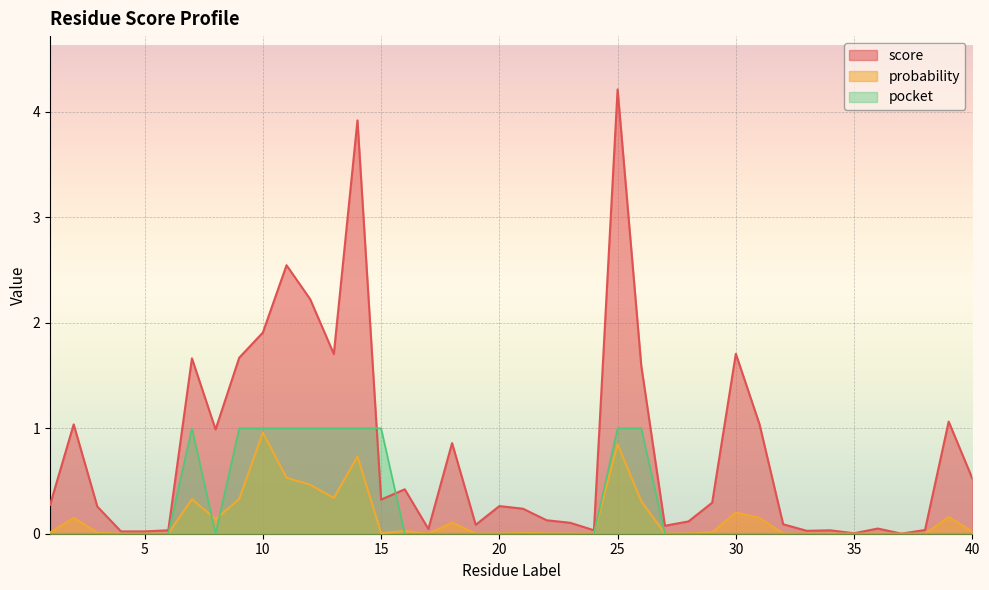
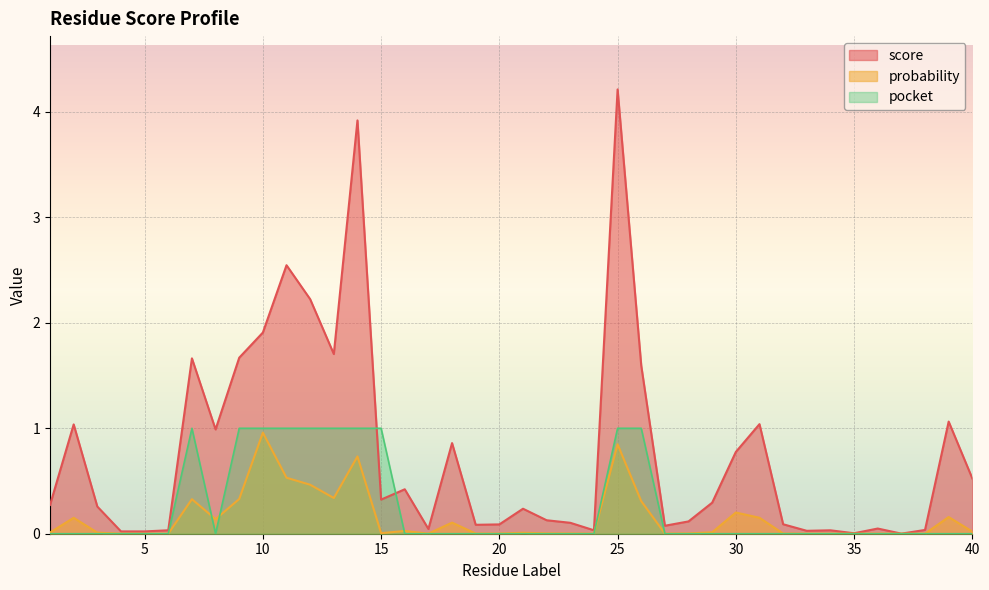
score, 20: 0.26 -> 0.09
score, 30: 1.71 -> 0.78
